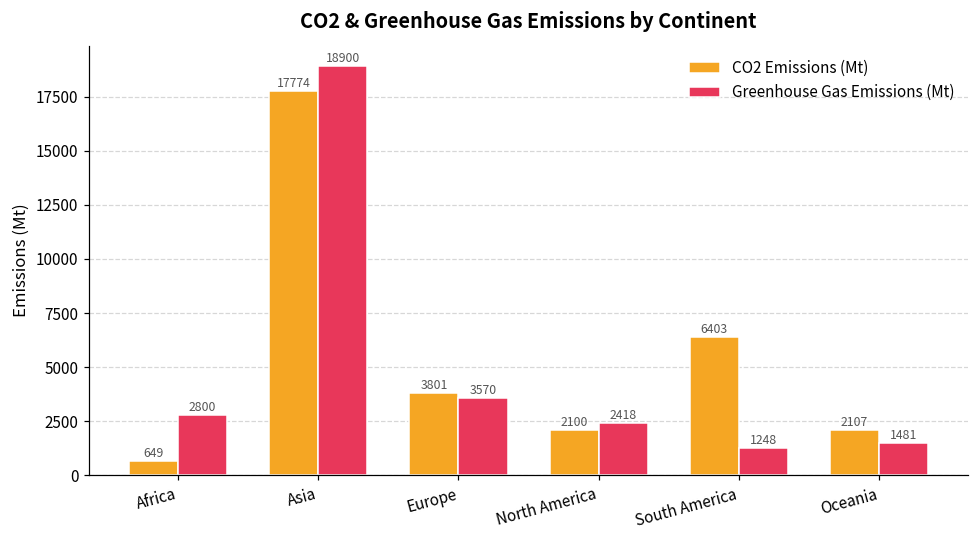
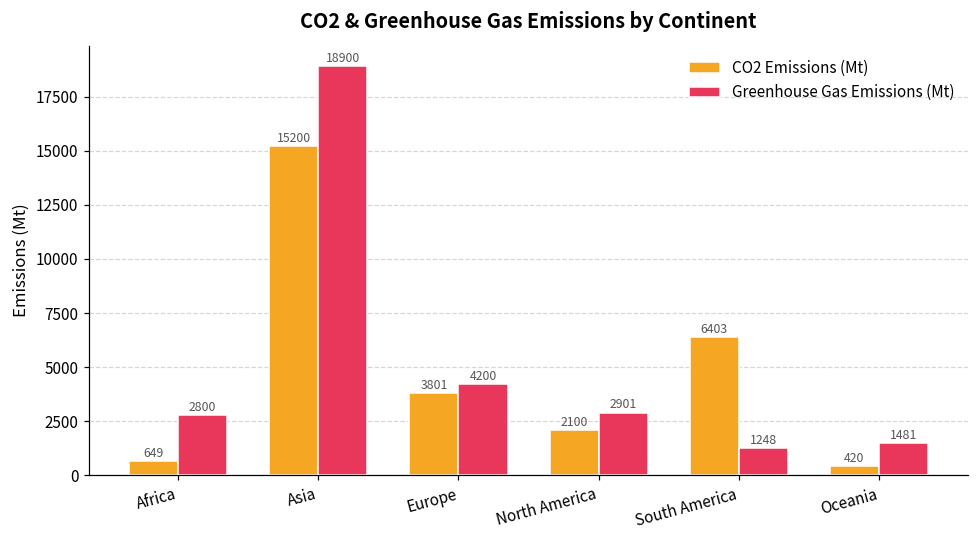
CO2 Emissions (Mt), Asia: 17774 -> 15200
Greenhouse Gas Emissions (Mt), Europe: 3570 -> 4200
Greenhouse Gas Emissions (Mt), North America: 2418 -> 2901
CO2 Emissions (Mt), Oceania: 2107 -> 420
